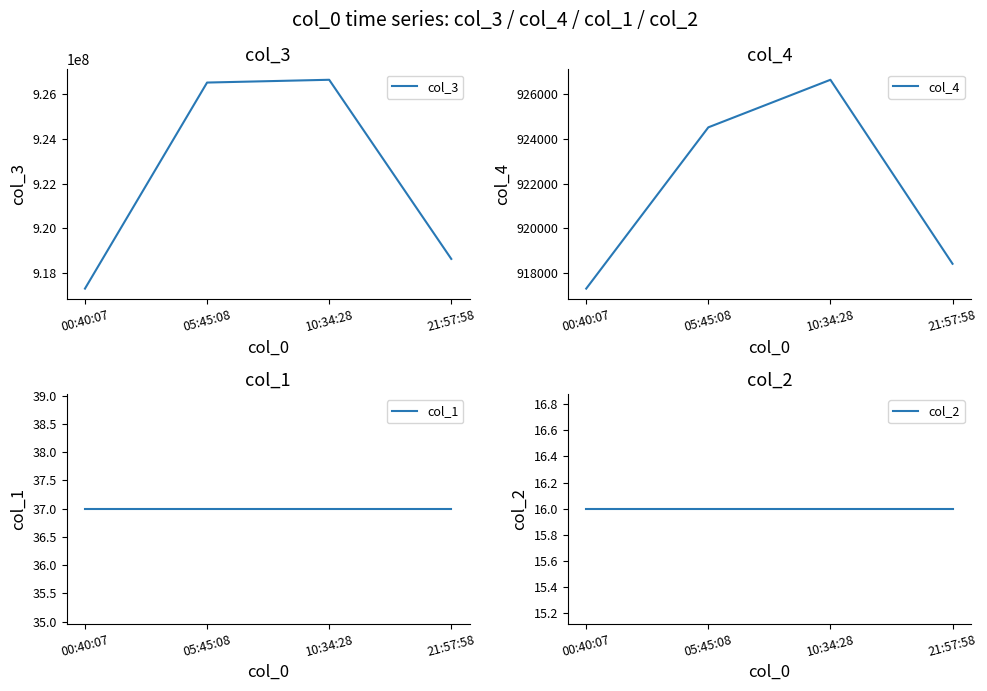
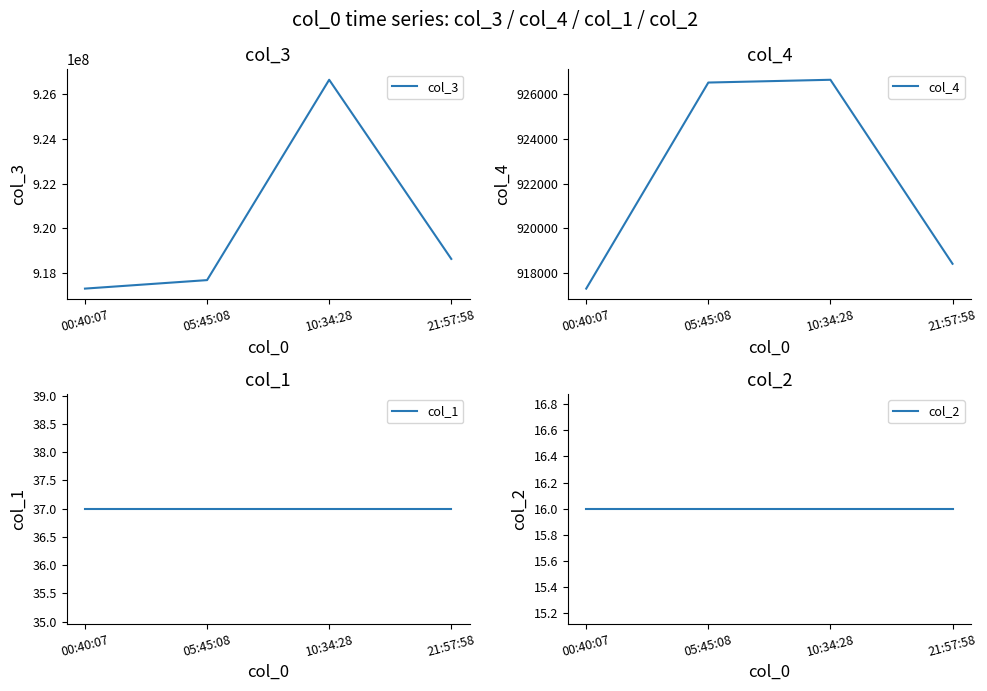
col_3, 05:45:08: 926500000 -> 917700000
col_4, 05:45:08: 924500 -> 926500
